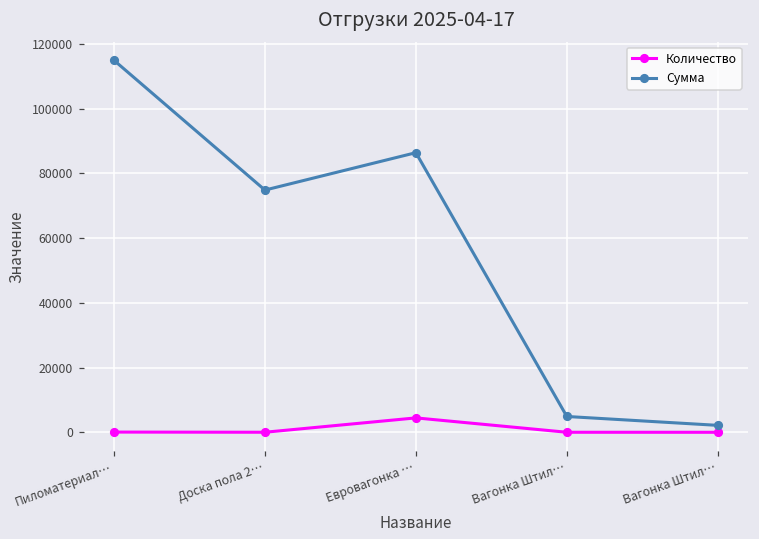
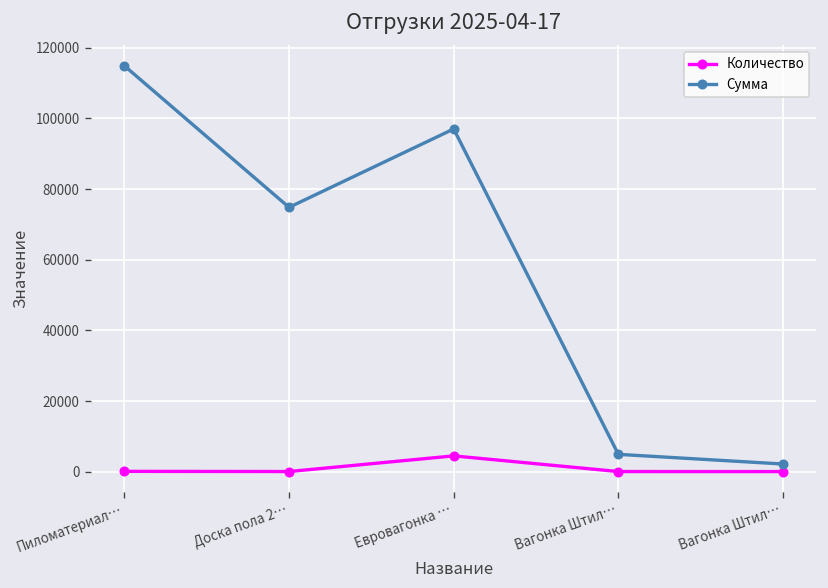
Сумма, Евровагонка …: 86000 -> 97000
